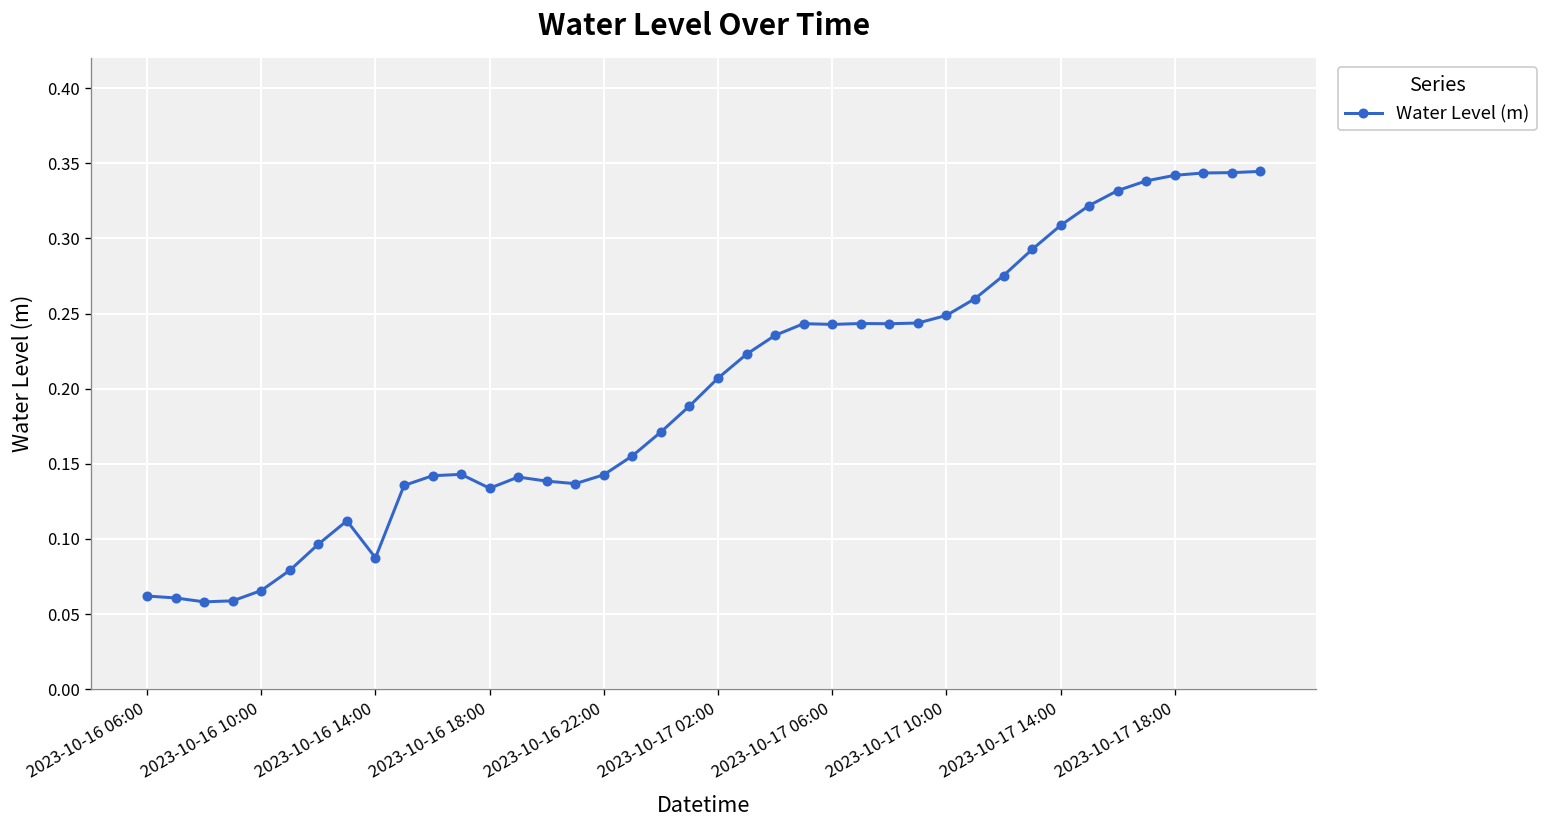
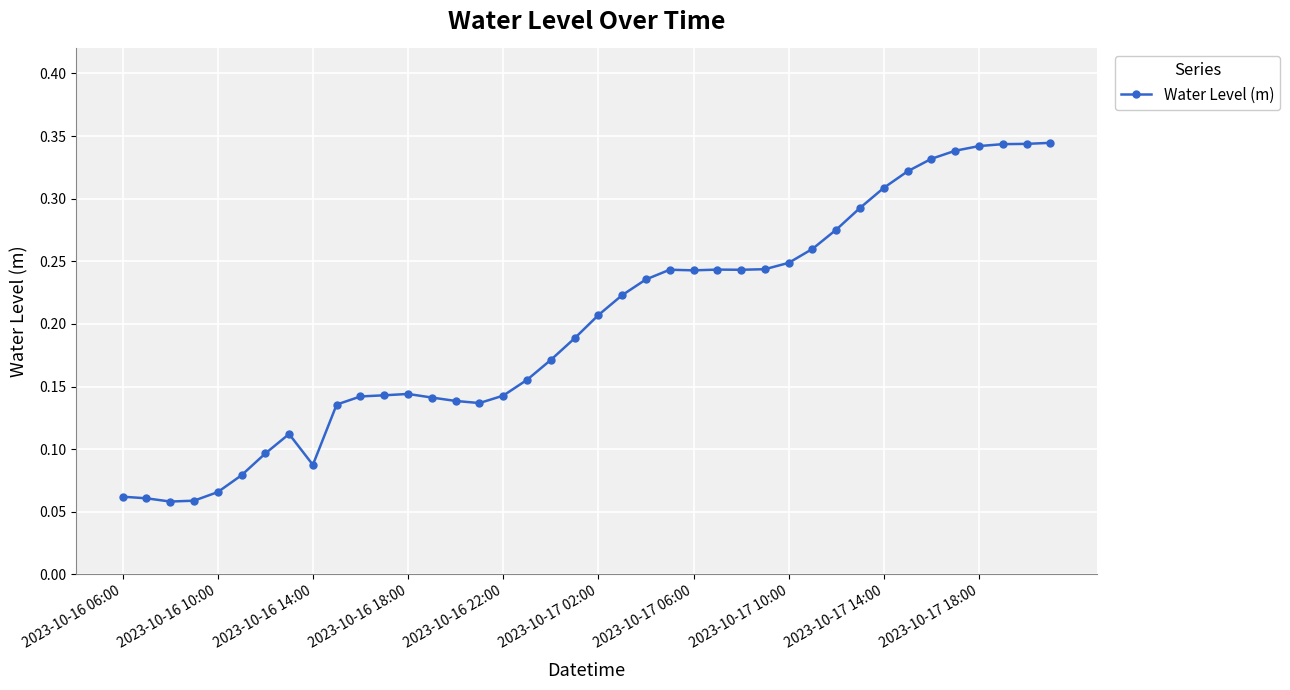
2023-10-16 18:00: 0.134 -> 0.144
